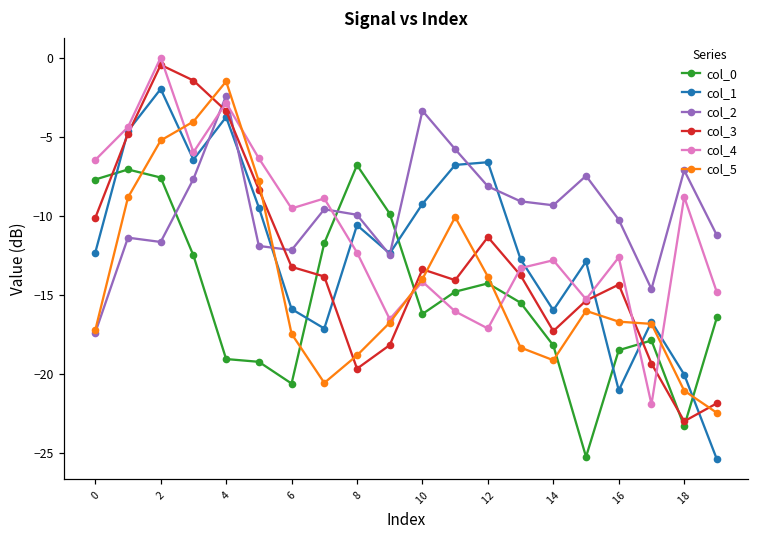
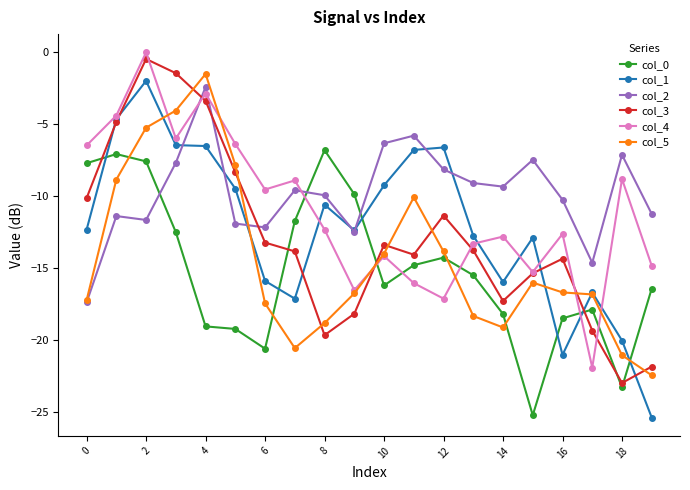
col_1, 4: -3.8 -> -6.5
col_2, 10: -3.4 -> -6.3
